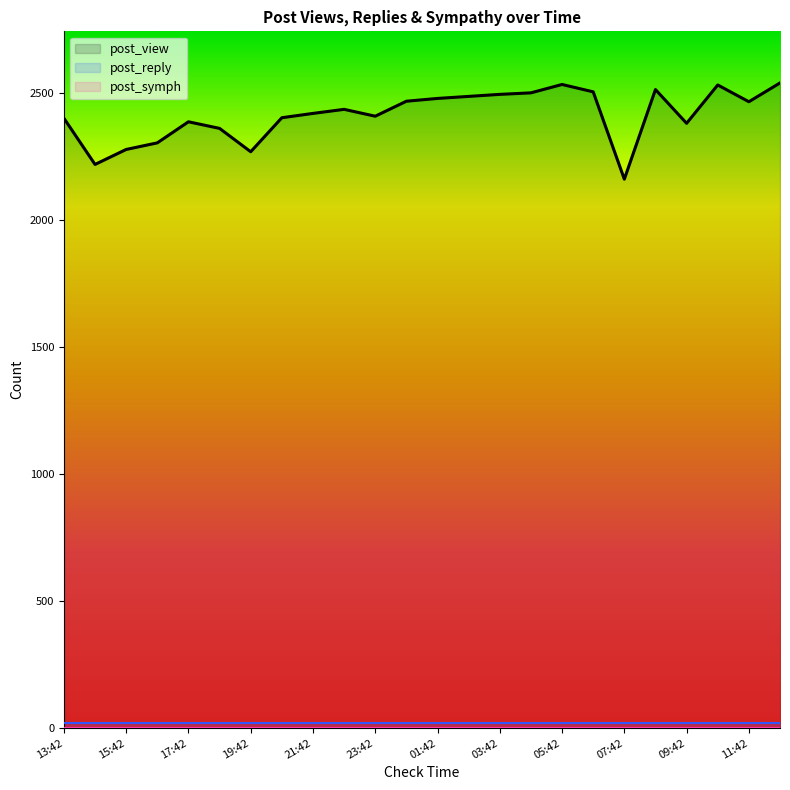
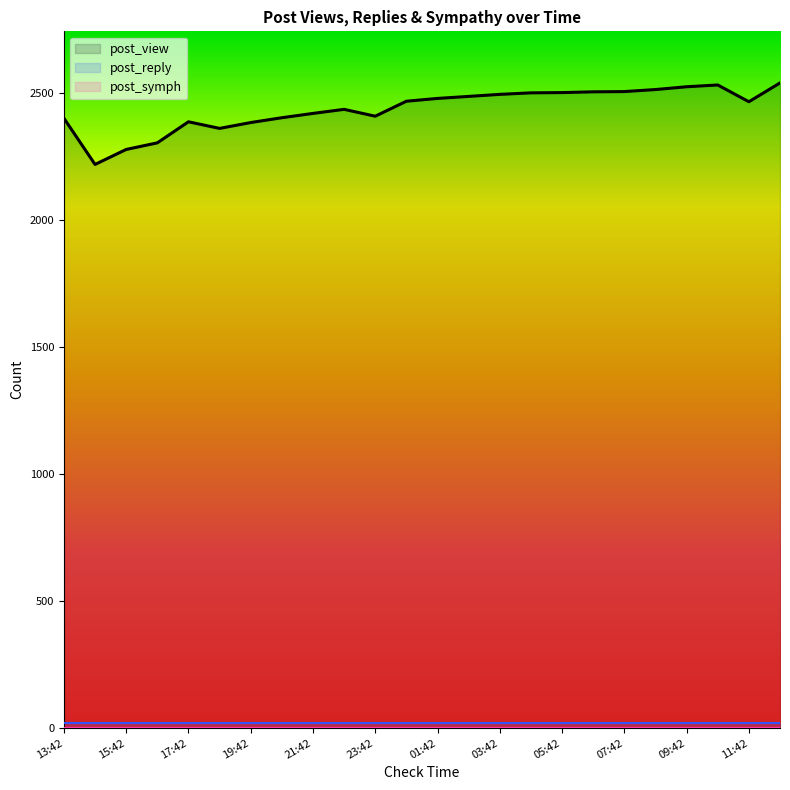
post_view, 19:42: 2270 -> 2390
post_view, 05:42: 2540 -> 2500
post_view, 07:42: 2160 -> 2510
post_view, 09:42: 2380 -> 2530
